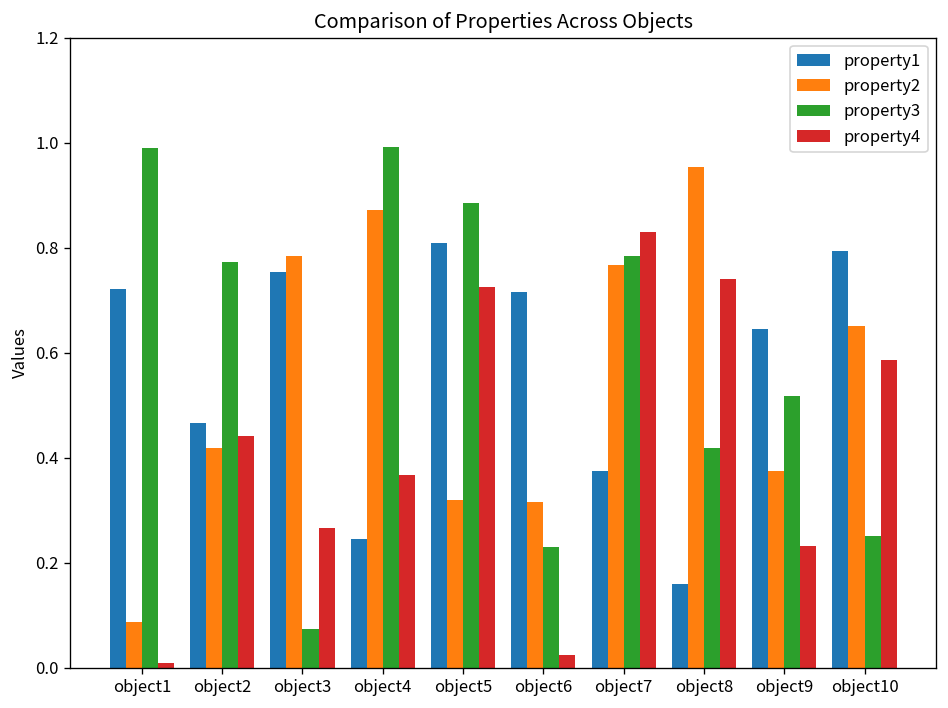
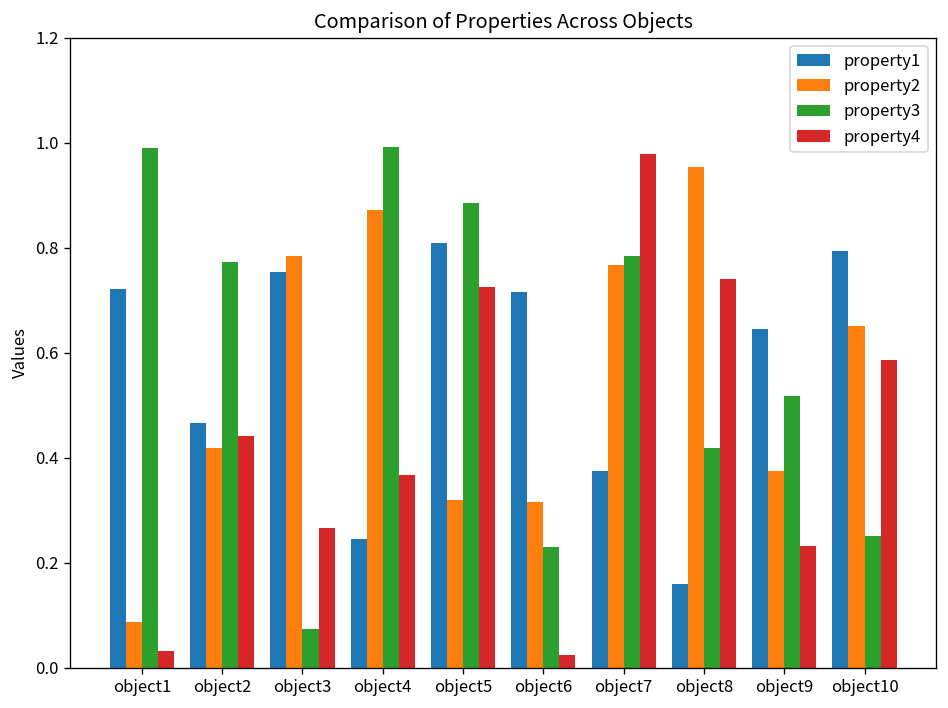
property4, object1: 0.01 -> 0.03
property4, object7: 0.83 -> 0.98
